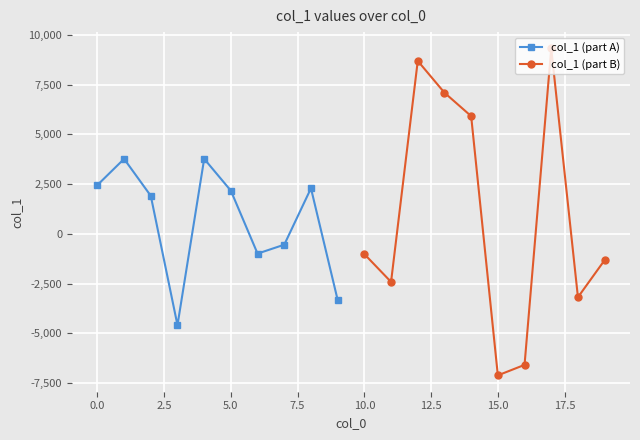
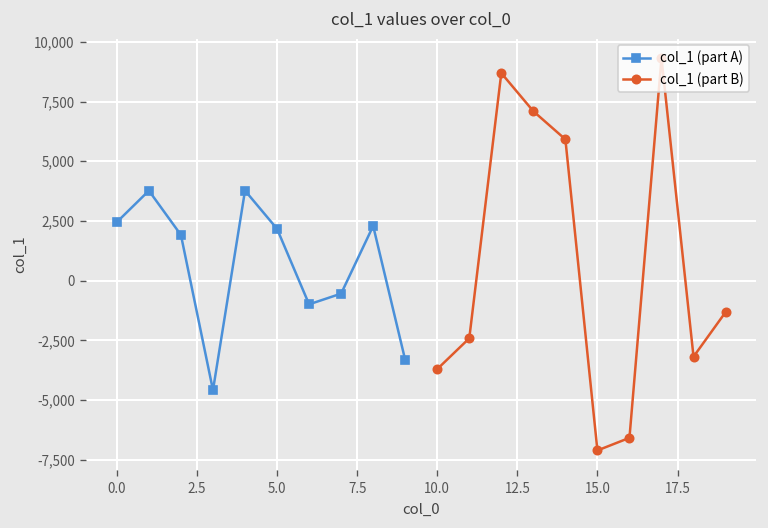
col_1 (part B), 10.0: -1,000 -> -3,700
